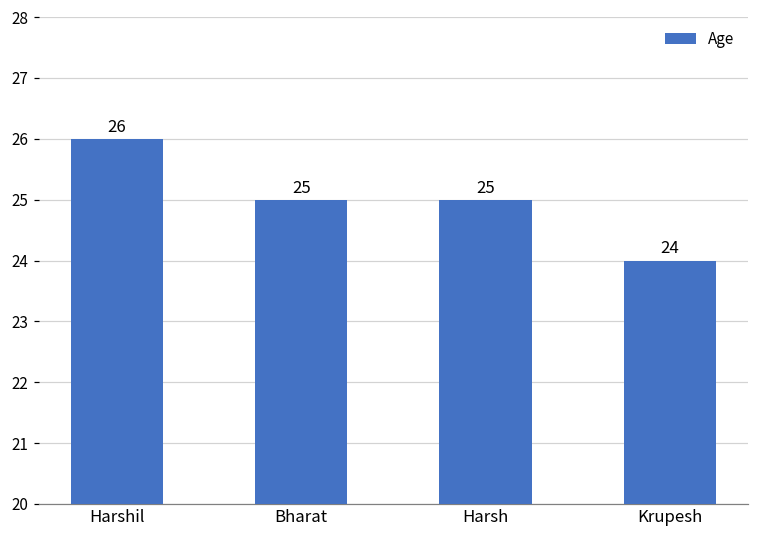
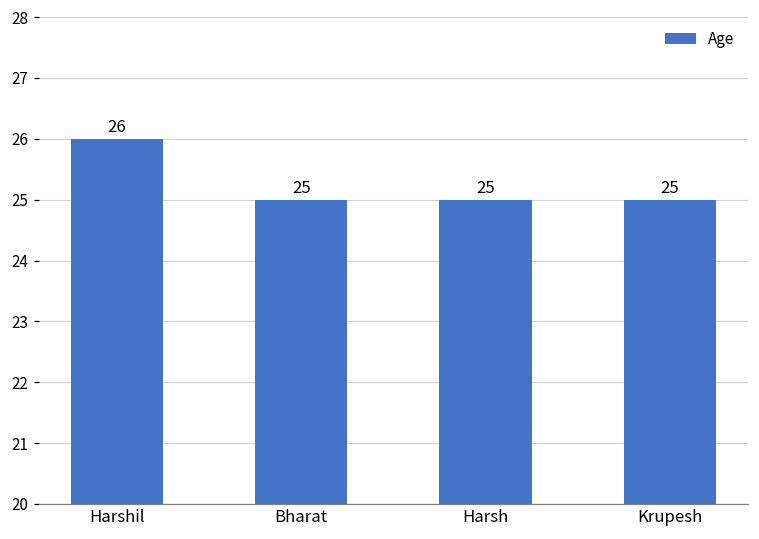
Krupesh: 24 -> 25
